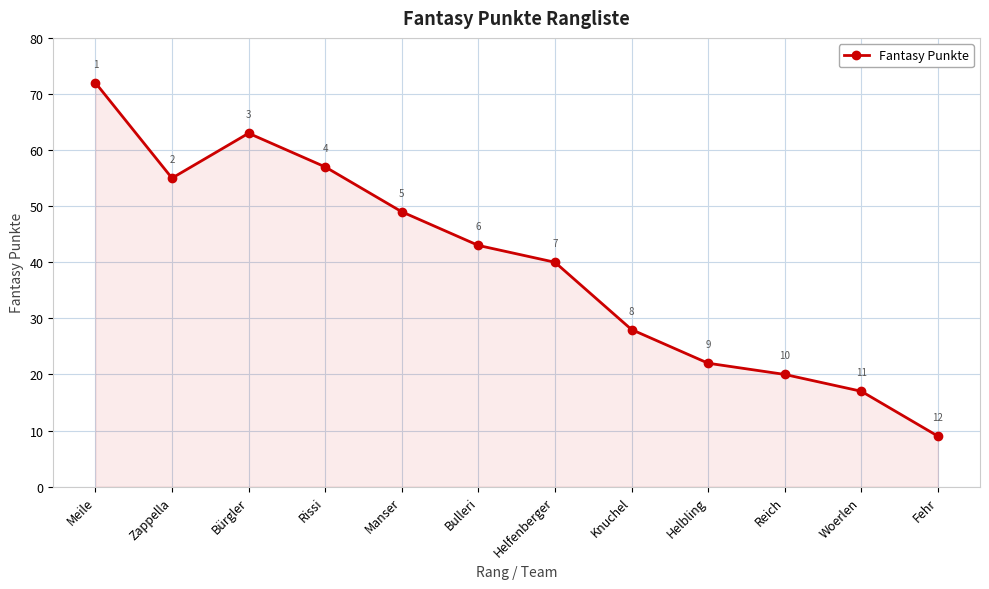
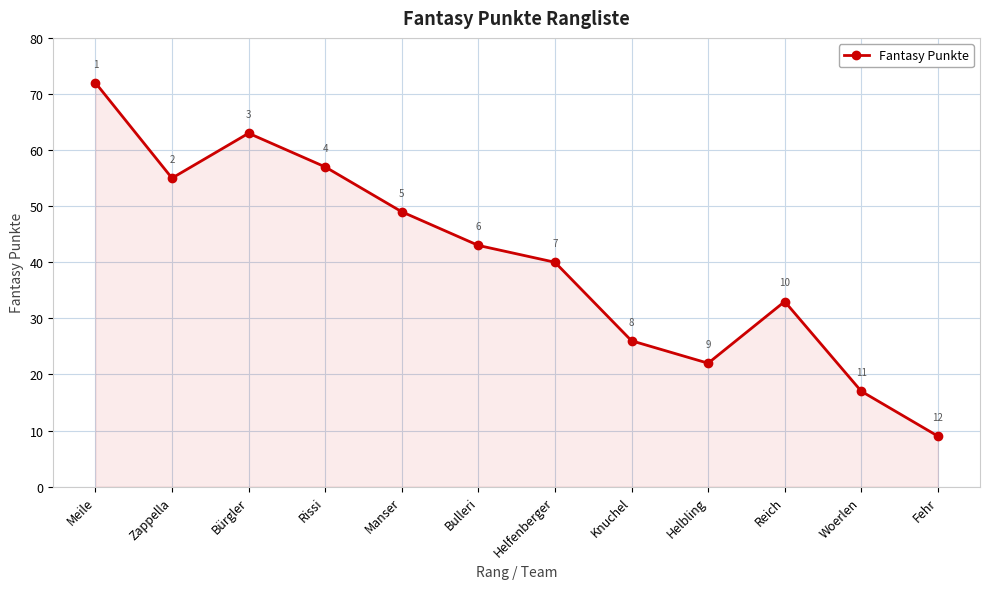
Knuchel: 28 -> 26
Reich: 20 -> 33
